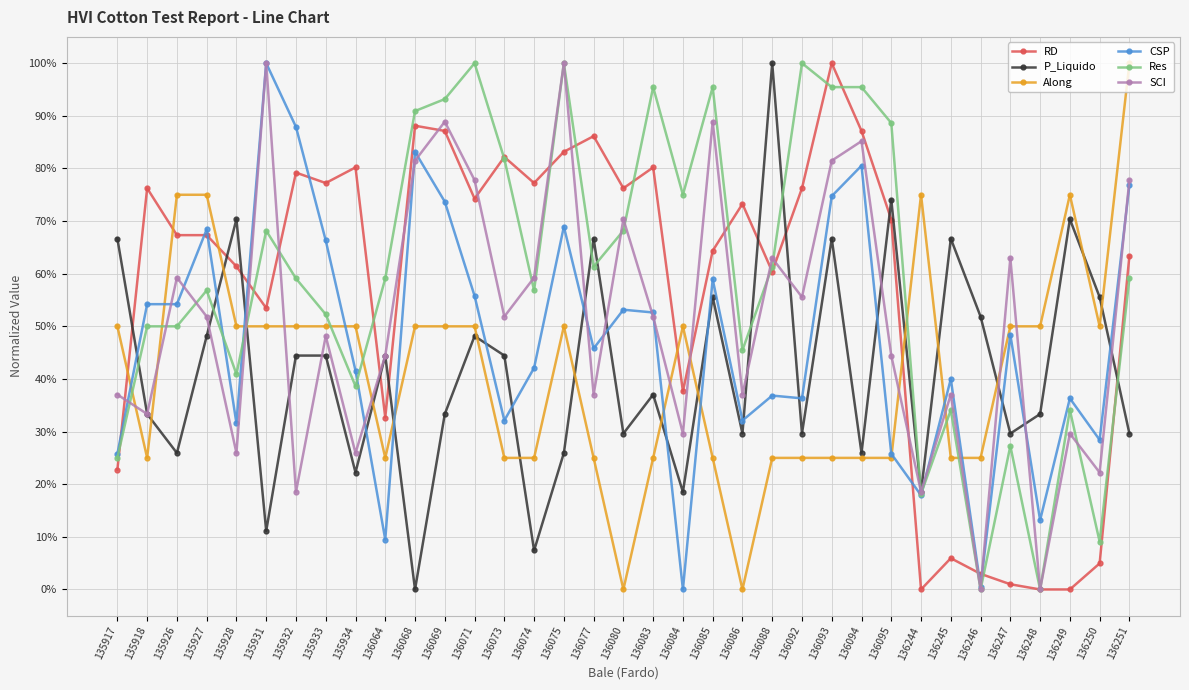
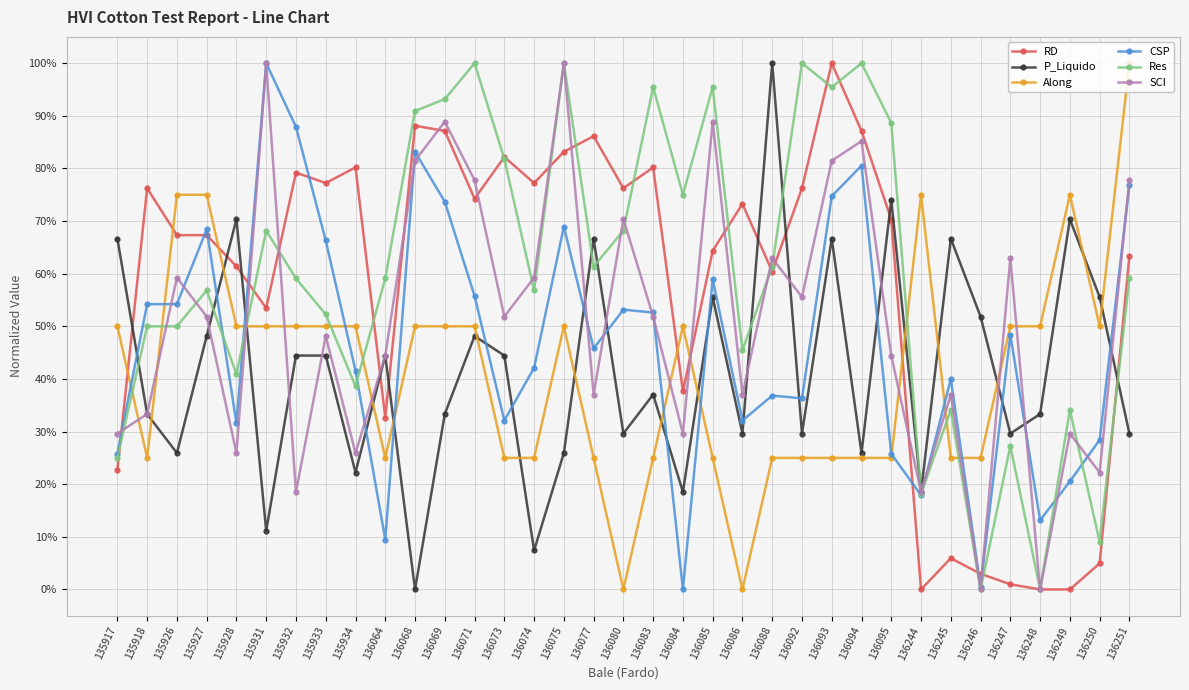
SCI, 135917: 37% -> 30%
Res, 136094: 95% -> 100%
CSP, 136249: 36% -> 21%
